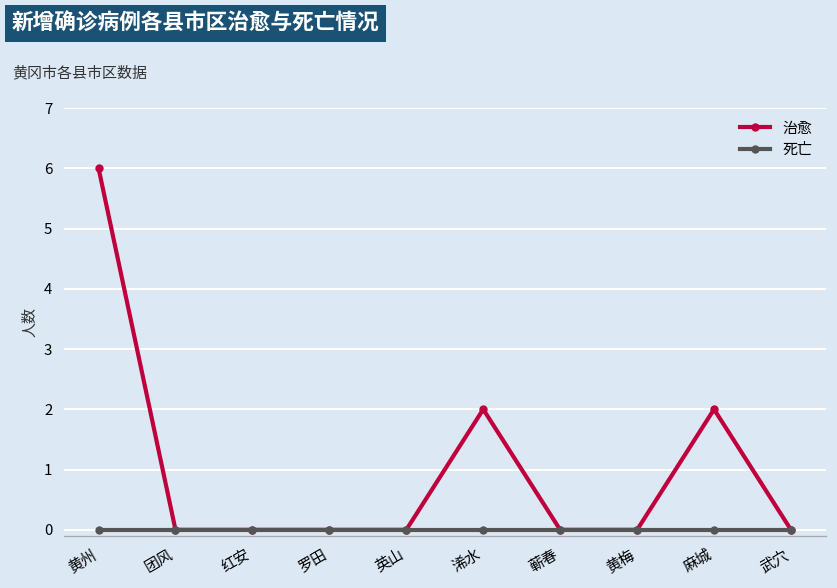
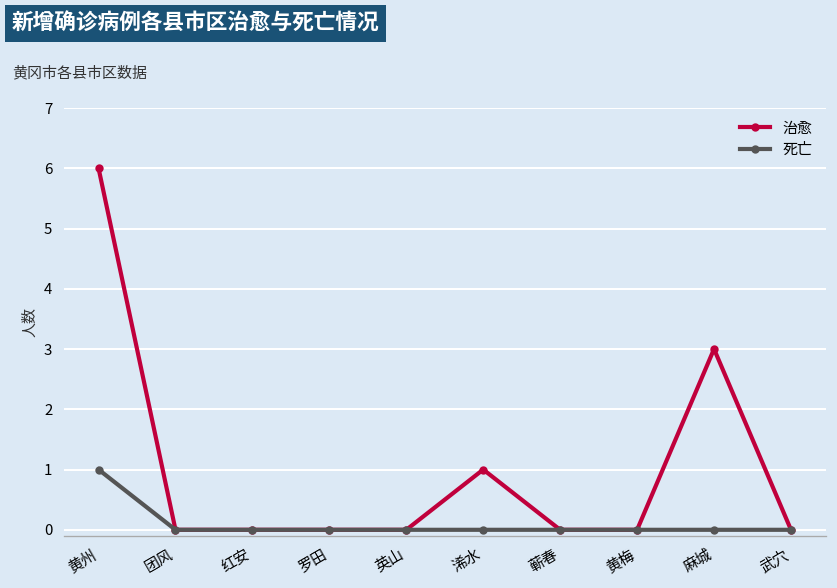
死亡, 黄州: 0 -> 1
治愈, 浠水: 2 -> 1
治愈, 麻城: 2 -> 3
